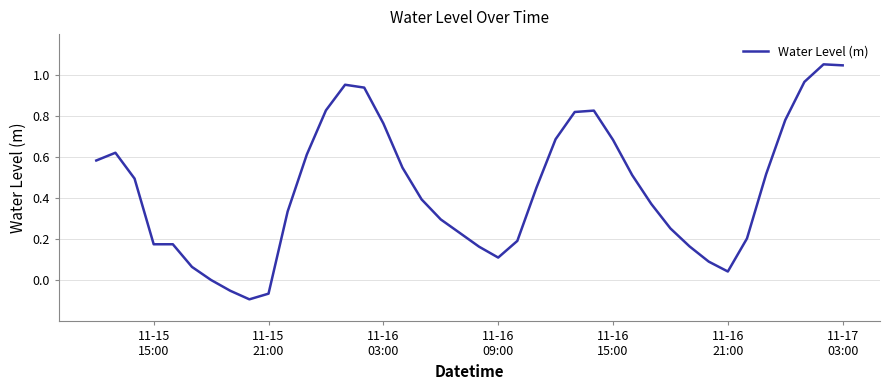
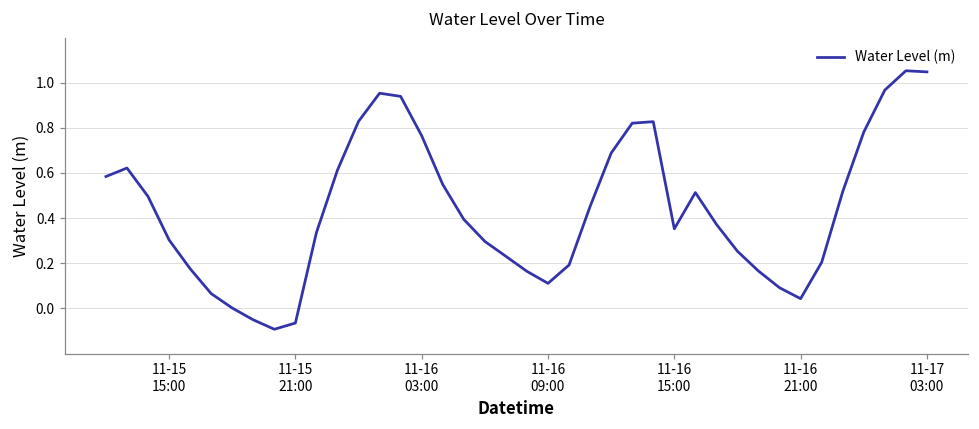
11-15 15:00: 0.18 -> 0.30
11-16 15:00: 0.68 -> 0.35
